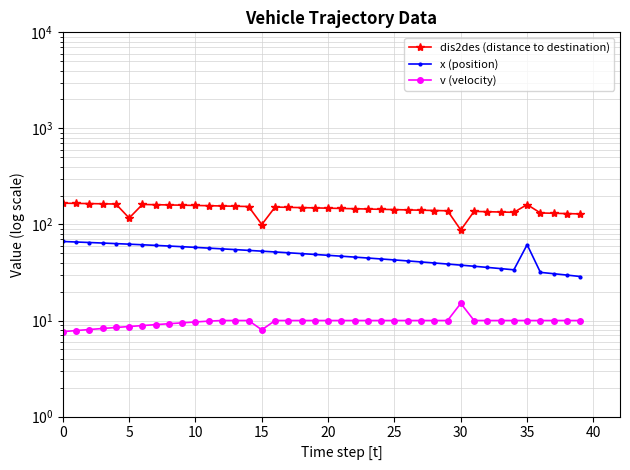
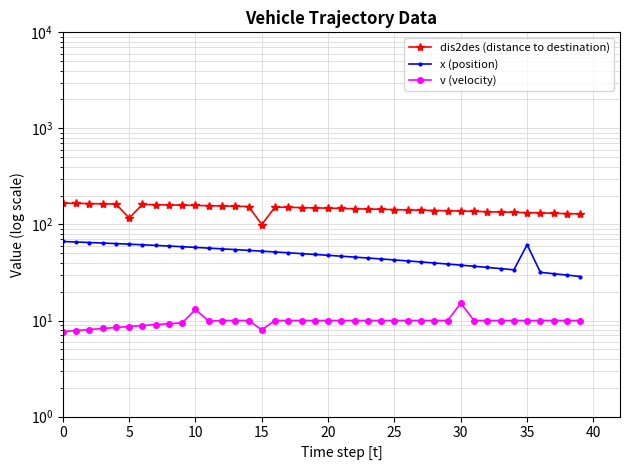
v (velocity), 10: 10 -> 13
dis2des (distance to destination), 30: 90 -> 140
dis2des (distance to destination), 35: 160 -> 130
